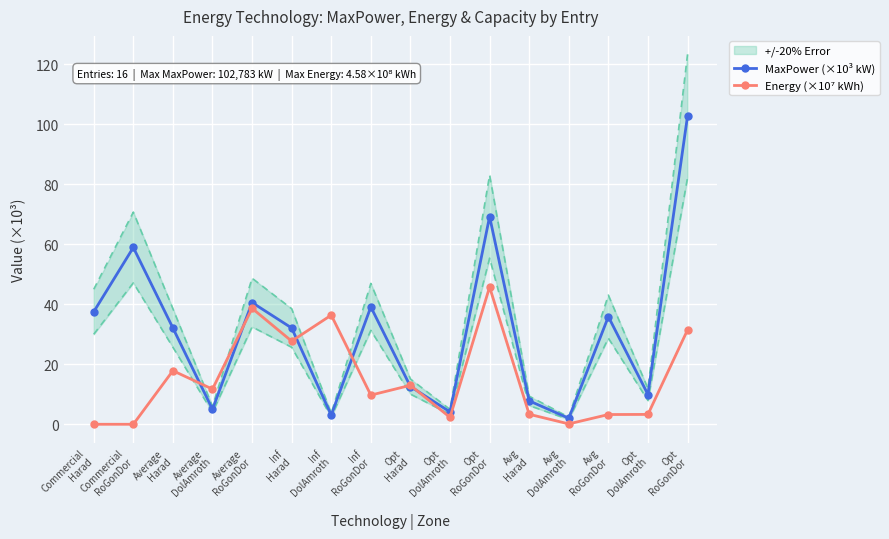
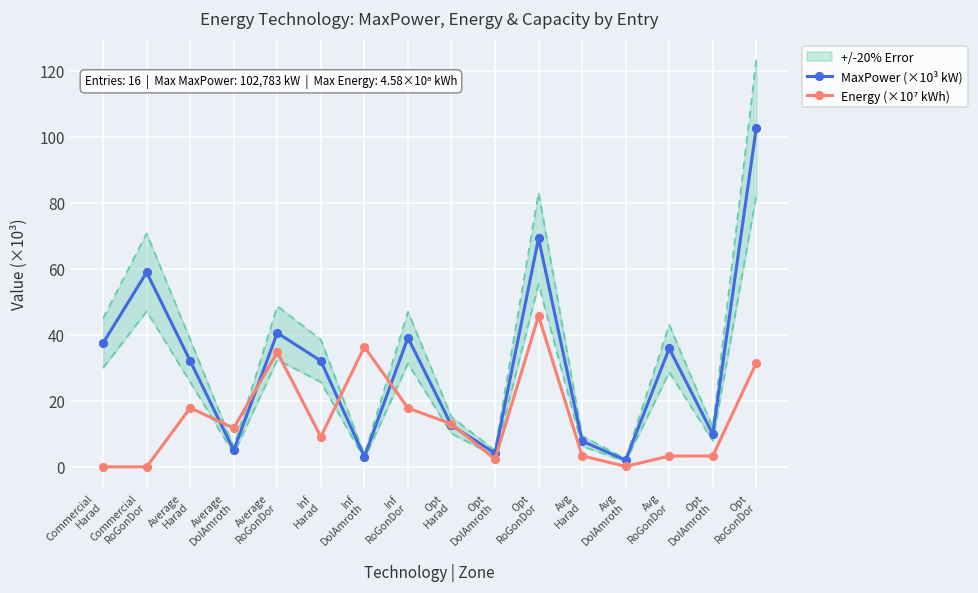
Energy (×10⁷ kWh), Average RoGonDor: 39 -> 35
Energy (×10⁷ kWh), Inf Harad: 28 -> 9
Energy (×10⁷ kWh), Inf RoGonDor: 10 -> 18
